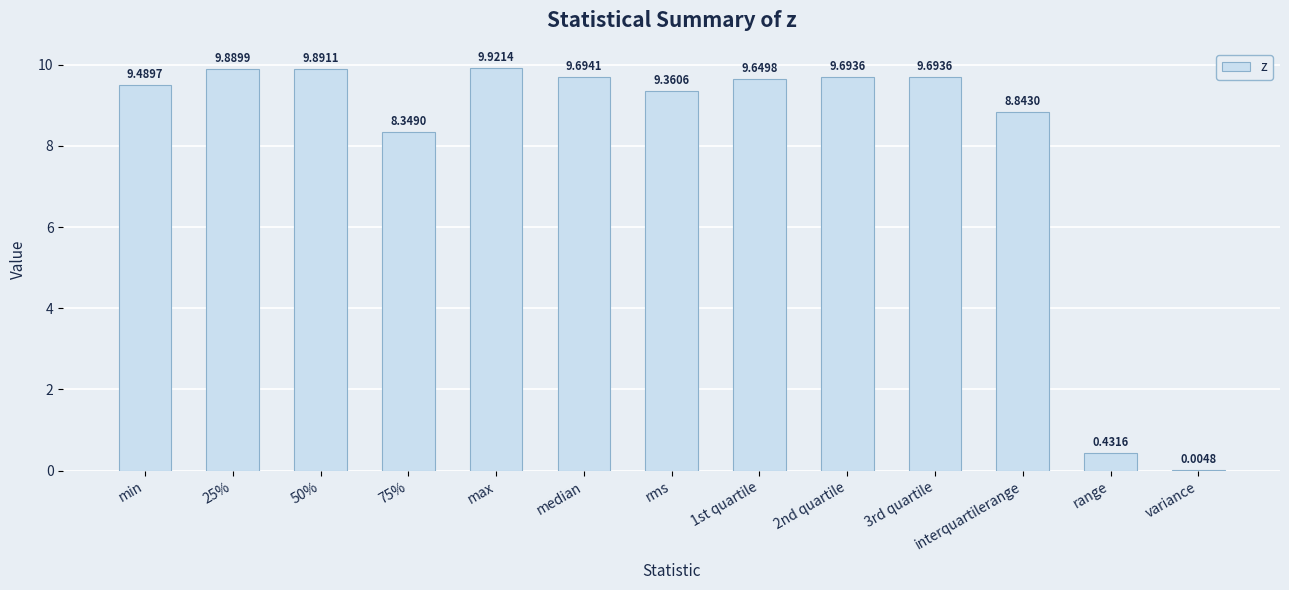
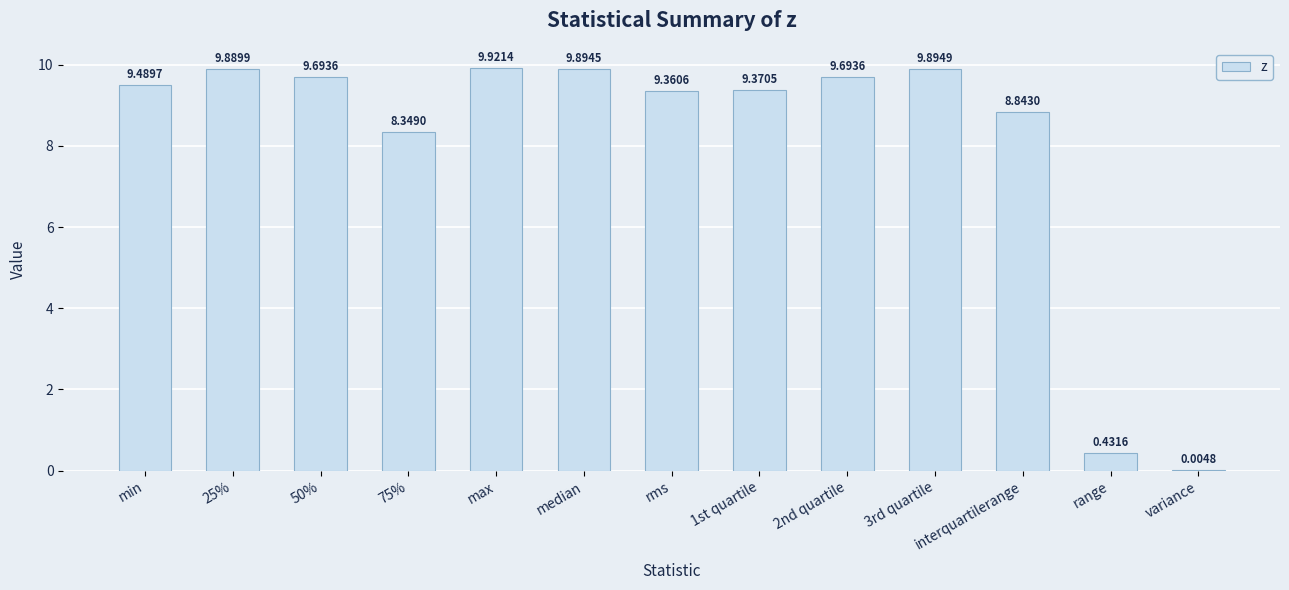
50%: 9.8911 -> 9.6936
median: 9.6941 -> 9.8945
1st quartile: 9.6498 -> 9.3705
3rd quartile: 9.6936 -> 9.8949
